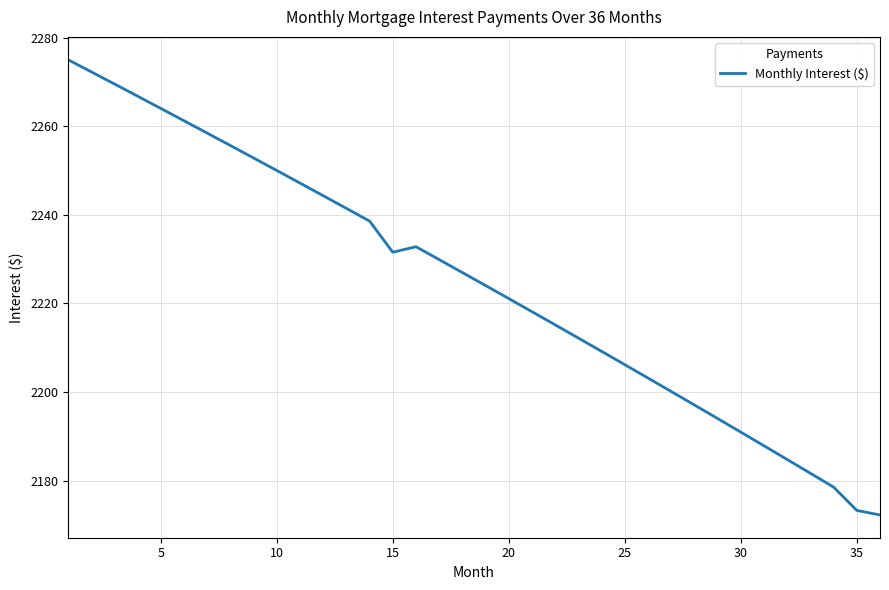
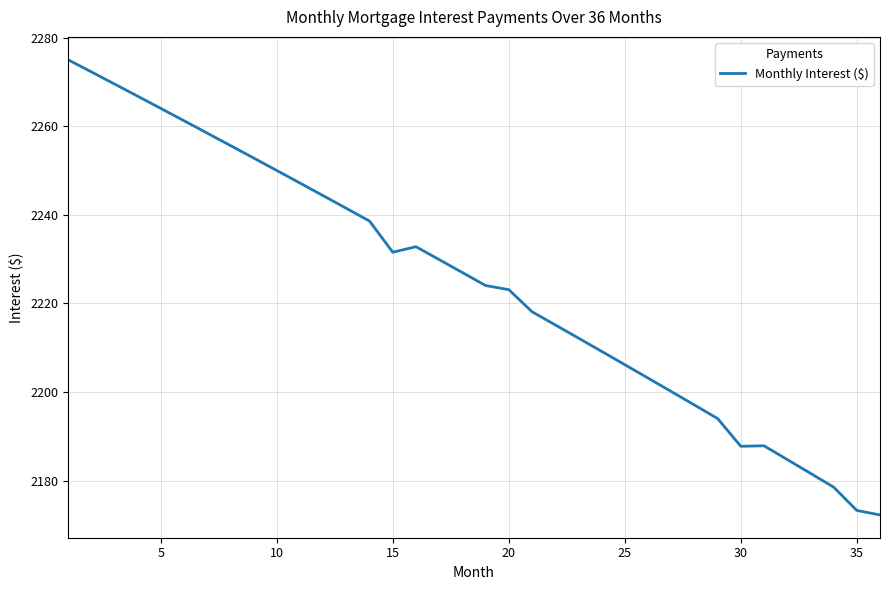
20: 2221 -> 2223
30: 2191 -> 2188
